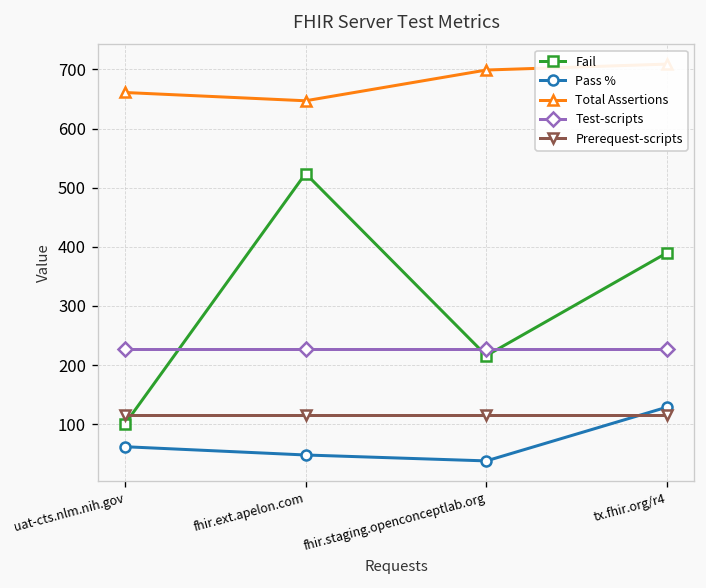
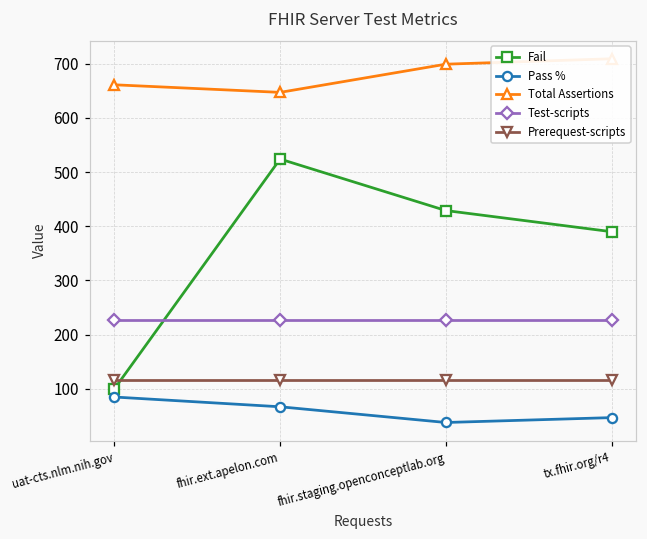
Pass %, uat-cts.nlm.nih.gov: 60 -> 90
Pass %, fhir.ext.apelon.com: 50 -> 70
Fail, fhir.staging.openconceptlab.org: 220 -> 430
Pass %, tx.fhir.org/r4: 130 -> 50
